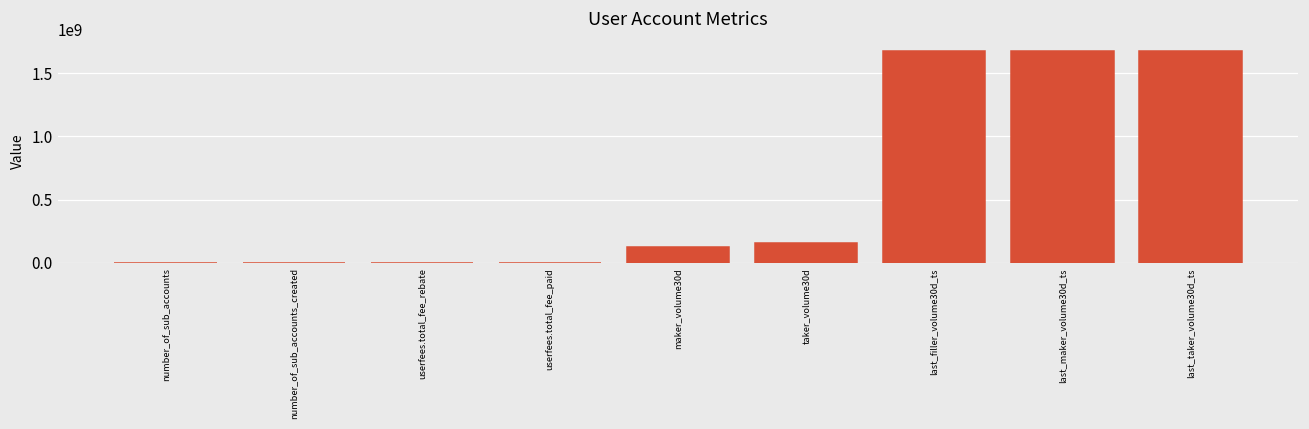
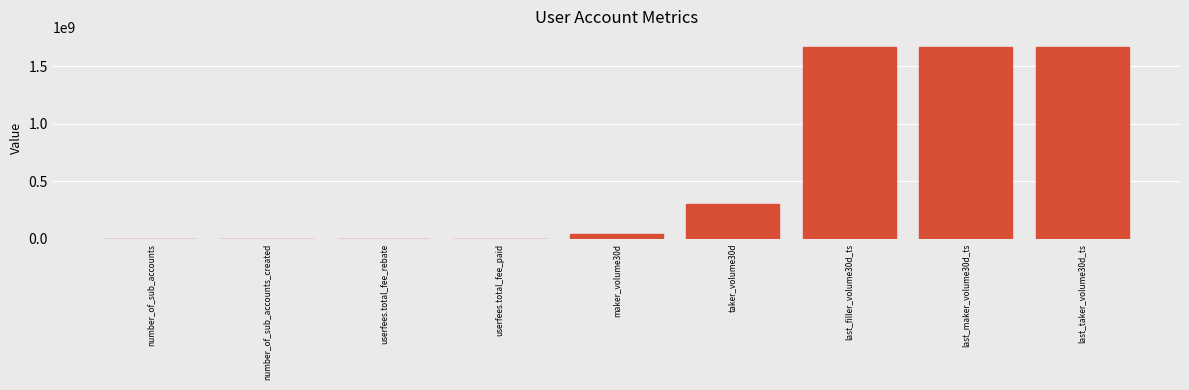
maker_volume30d: 120000000 -> 40000000
taker_volume30d: 150000000 -> 300000000
